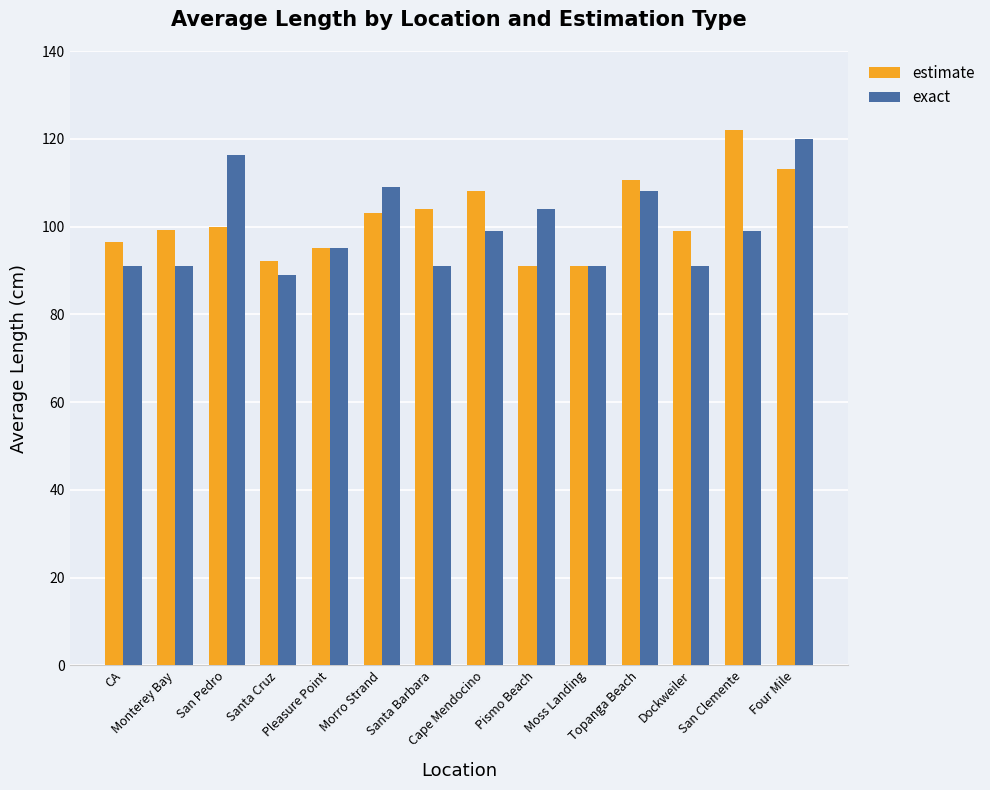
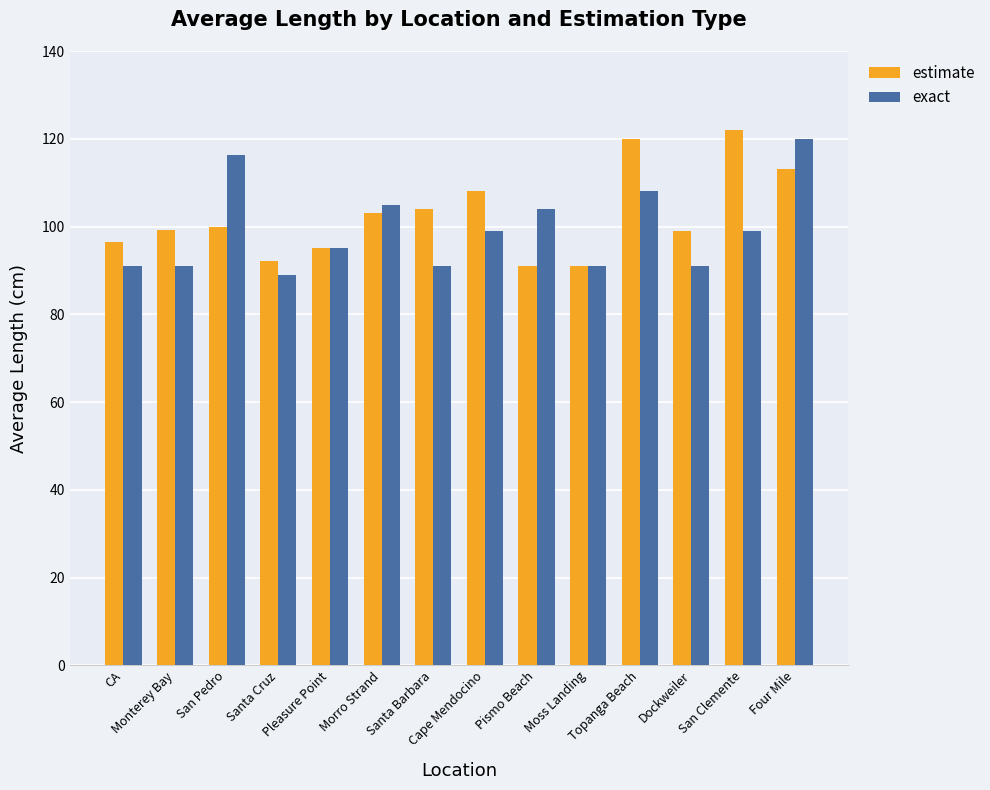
exact, Morro Strand: 109 -> 105
estimate, Topanga Beach: 111 -> 120
